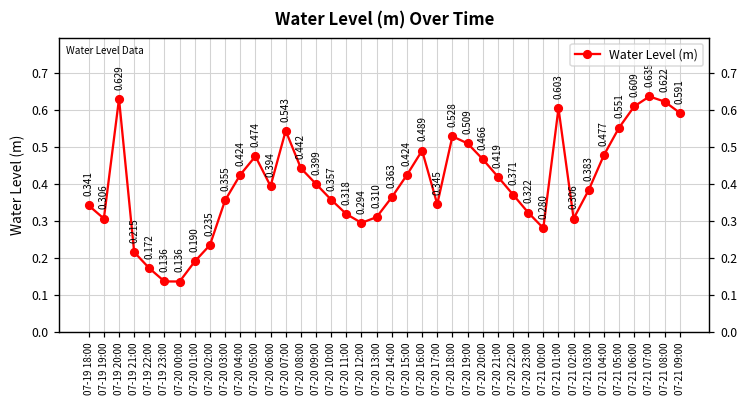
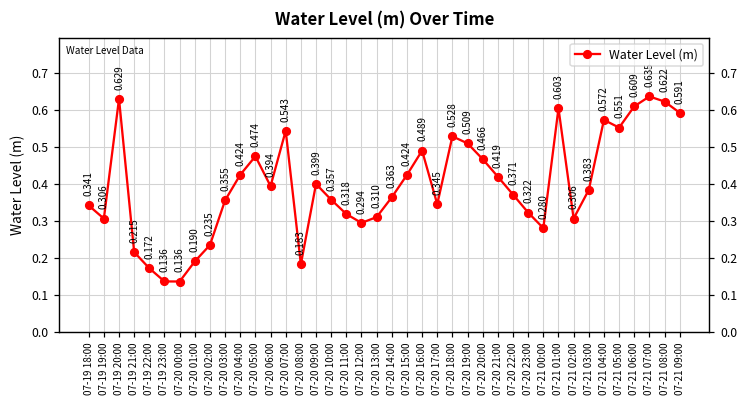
07-20 08:00: 0.442 -> 0.183
07-21 04:00: 0.477 -> 0.572
